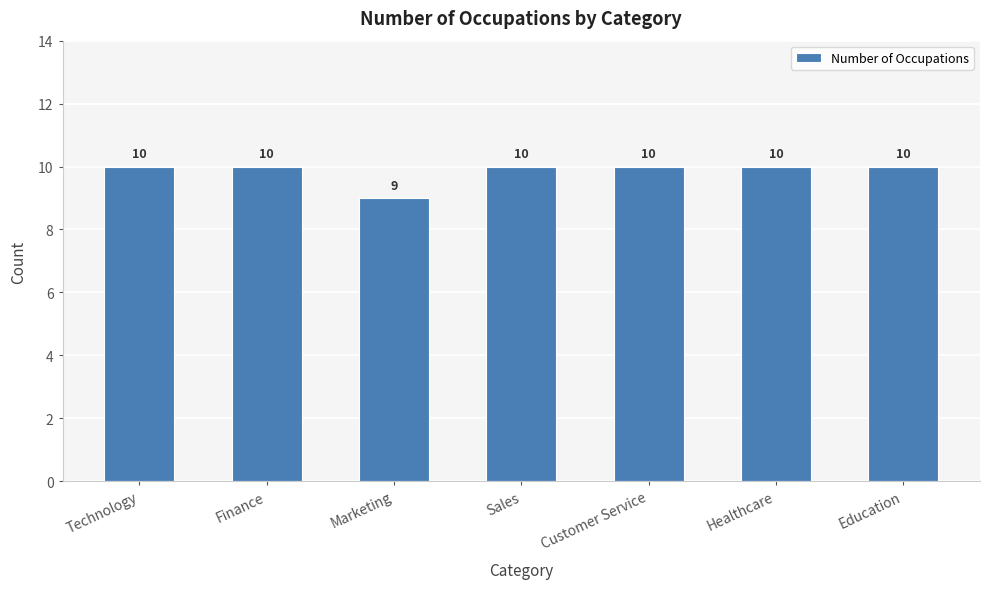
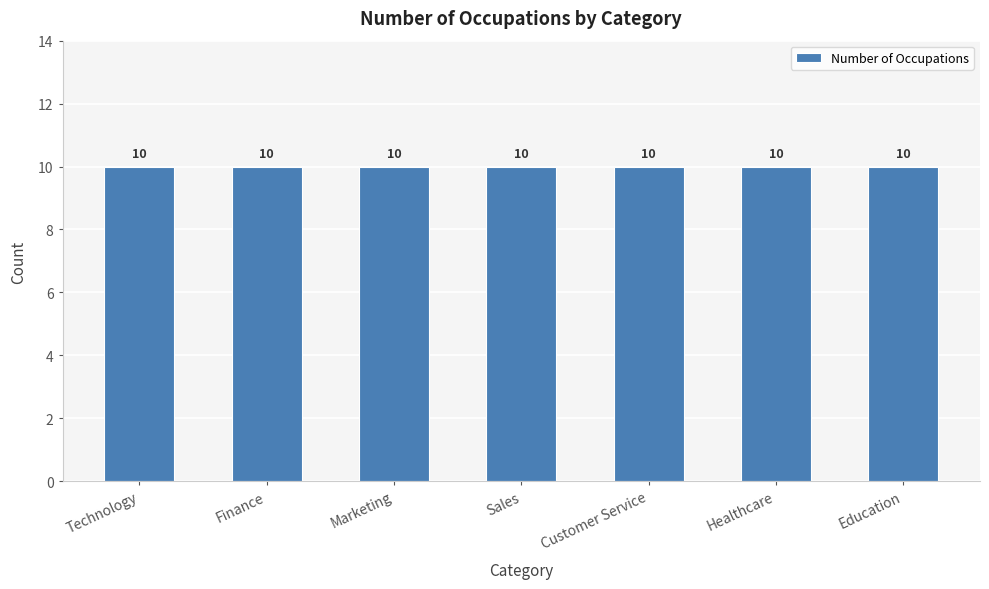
Marketing: 9 -> 10
